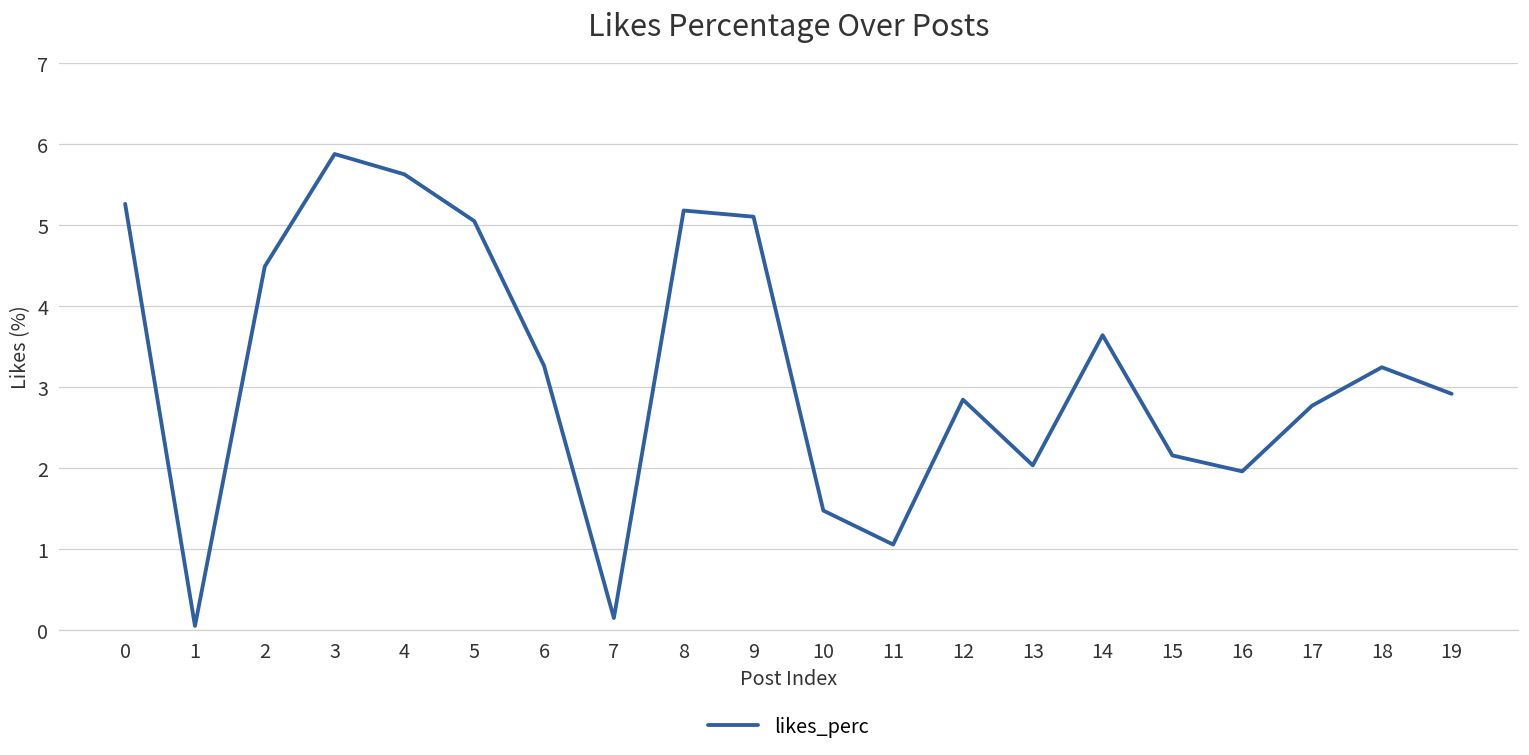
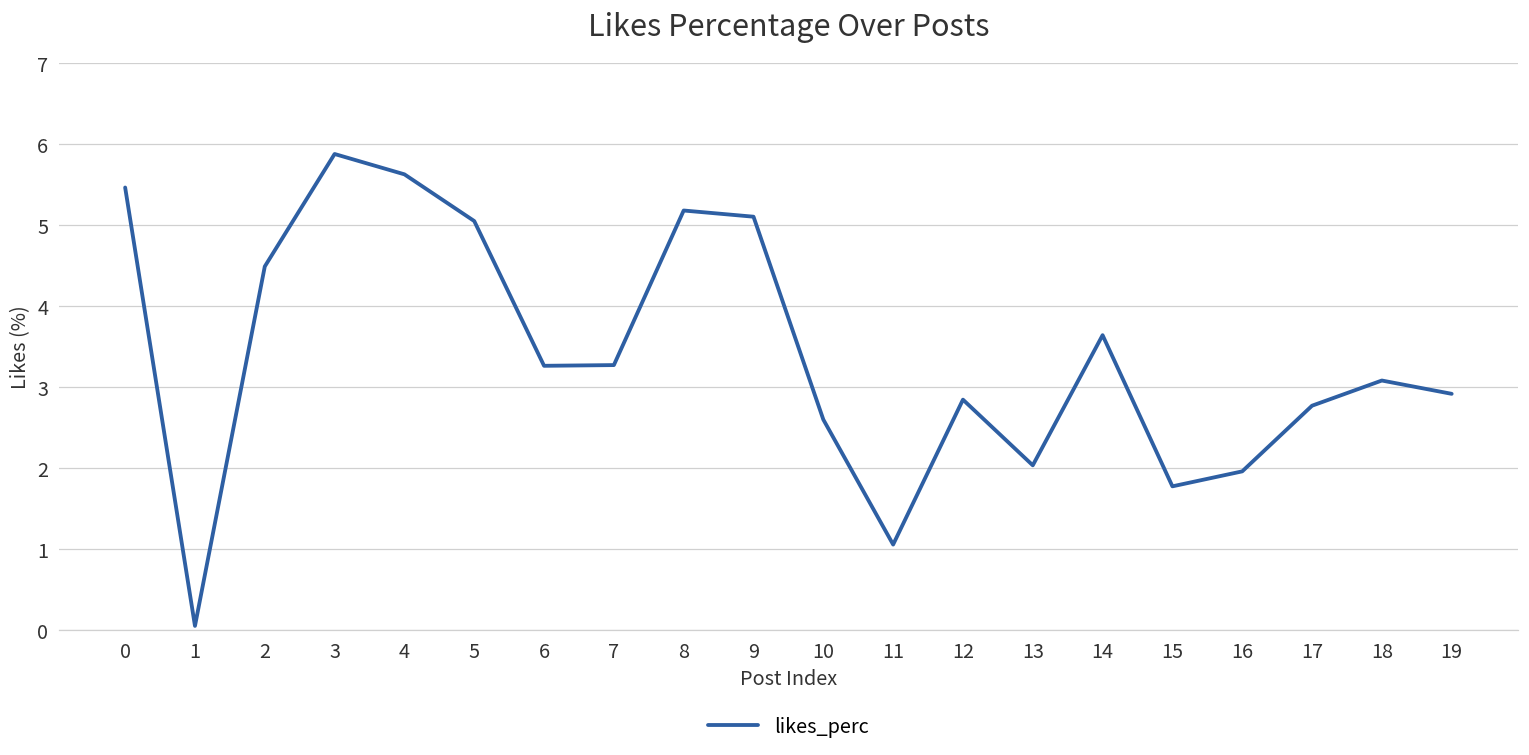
0: 5.3 -> 5.5
7: 0.2 -> 3.3
10: 1.5 -> 2.6
15: 2.2 -> 1.8
18: 3.2 -> 3.1
